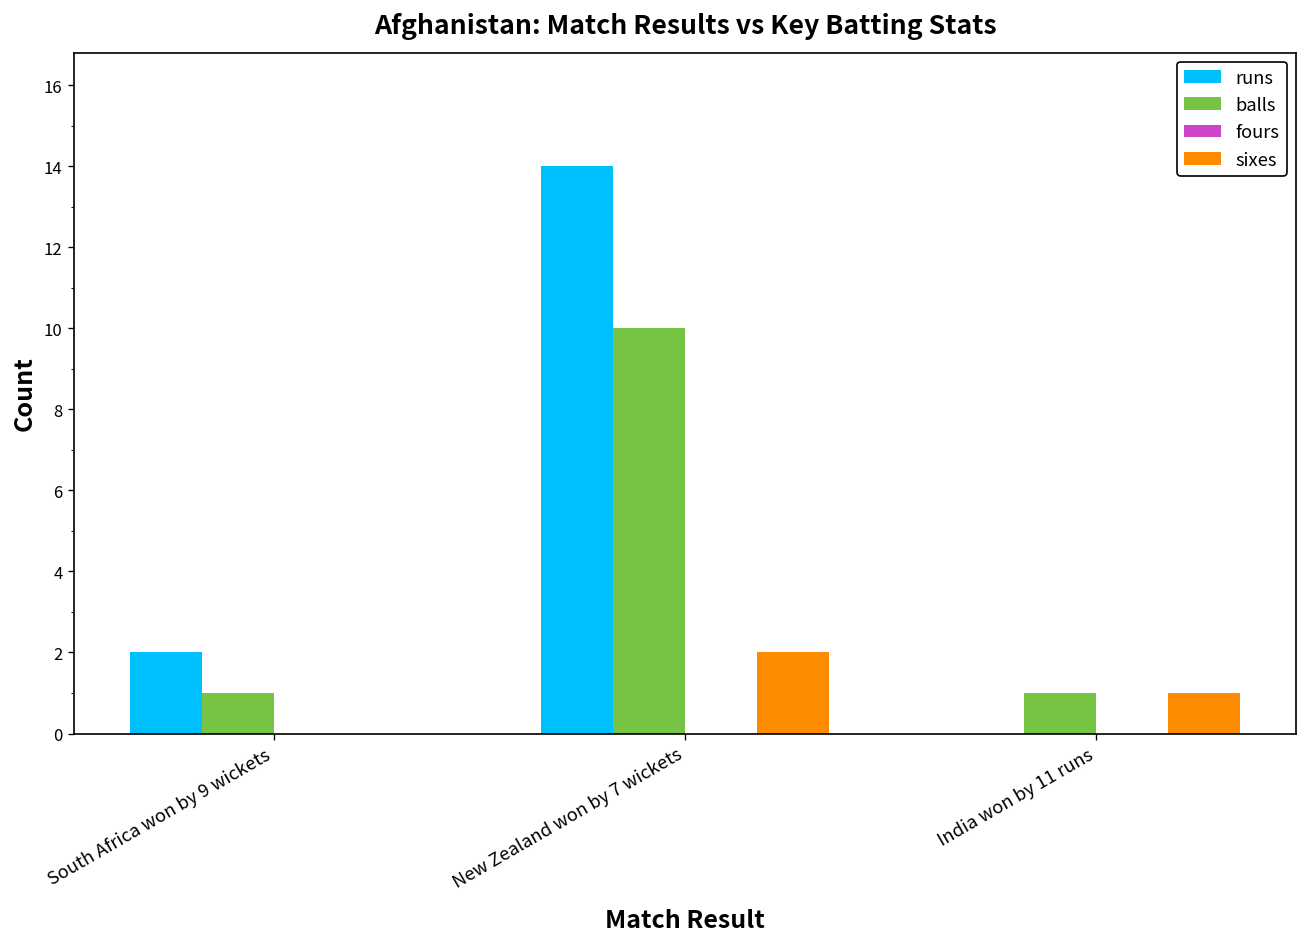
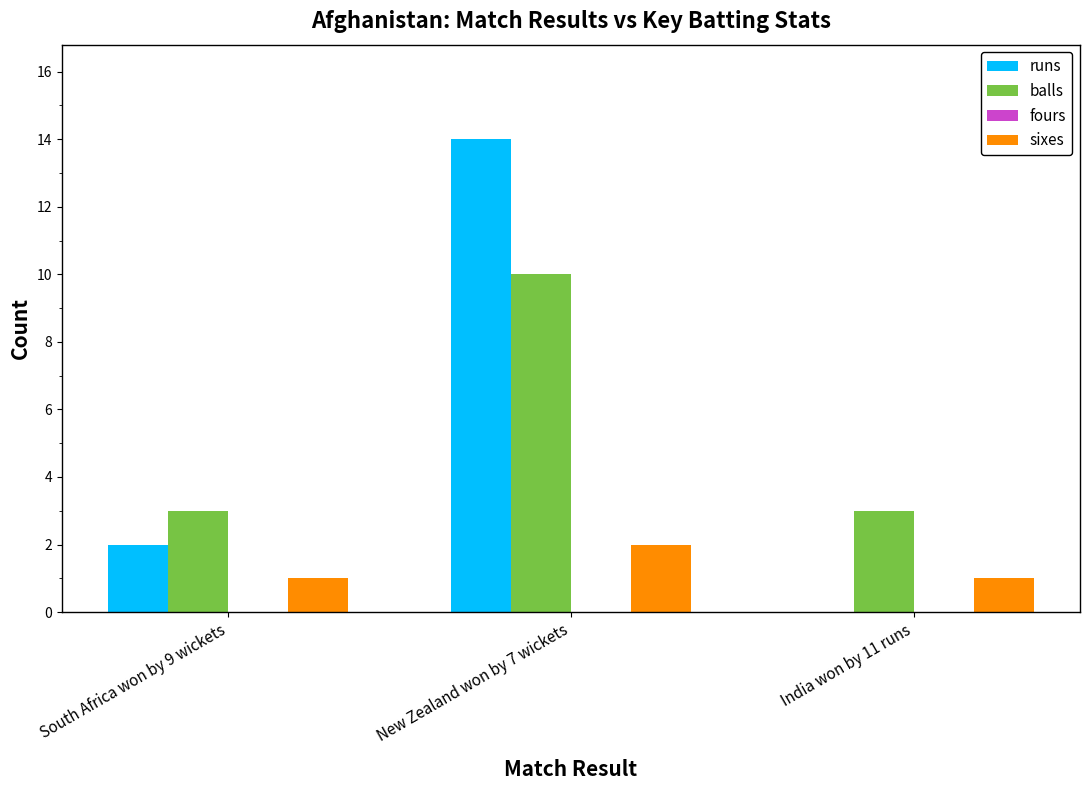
balls, South Africa won by 9 wickets: 1 -> 3
sixes, South Africa won by 9 wickets: 0 -> 1
balls, India won by 11 runs: 1 -> 3
